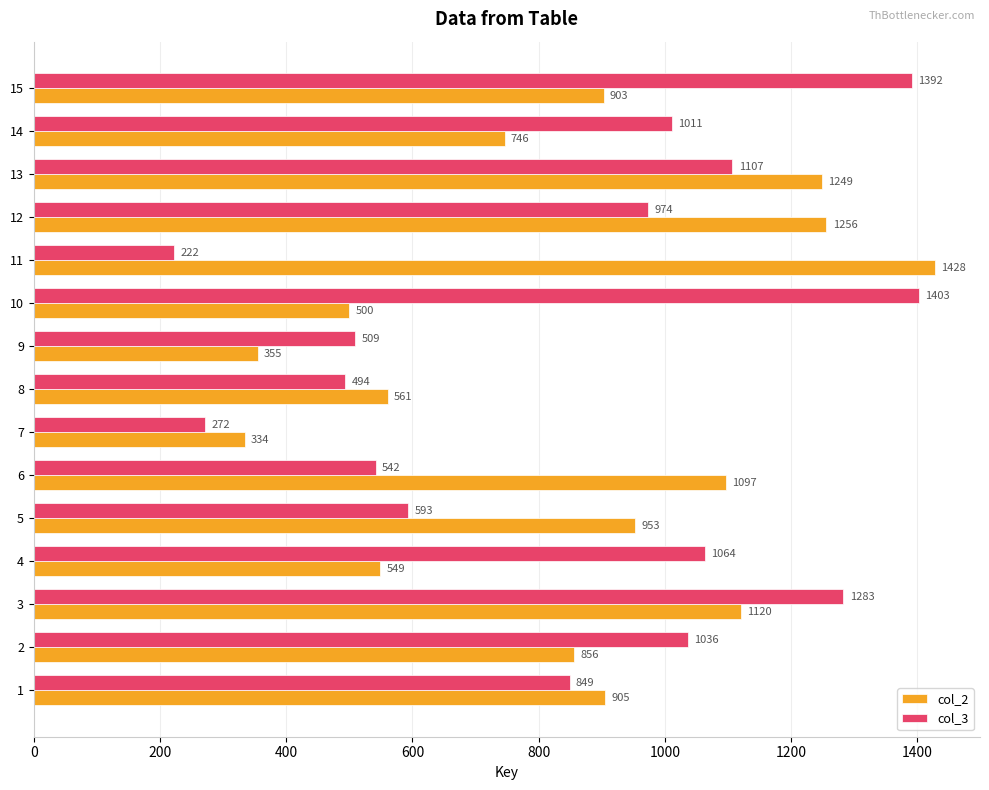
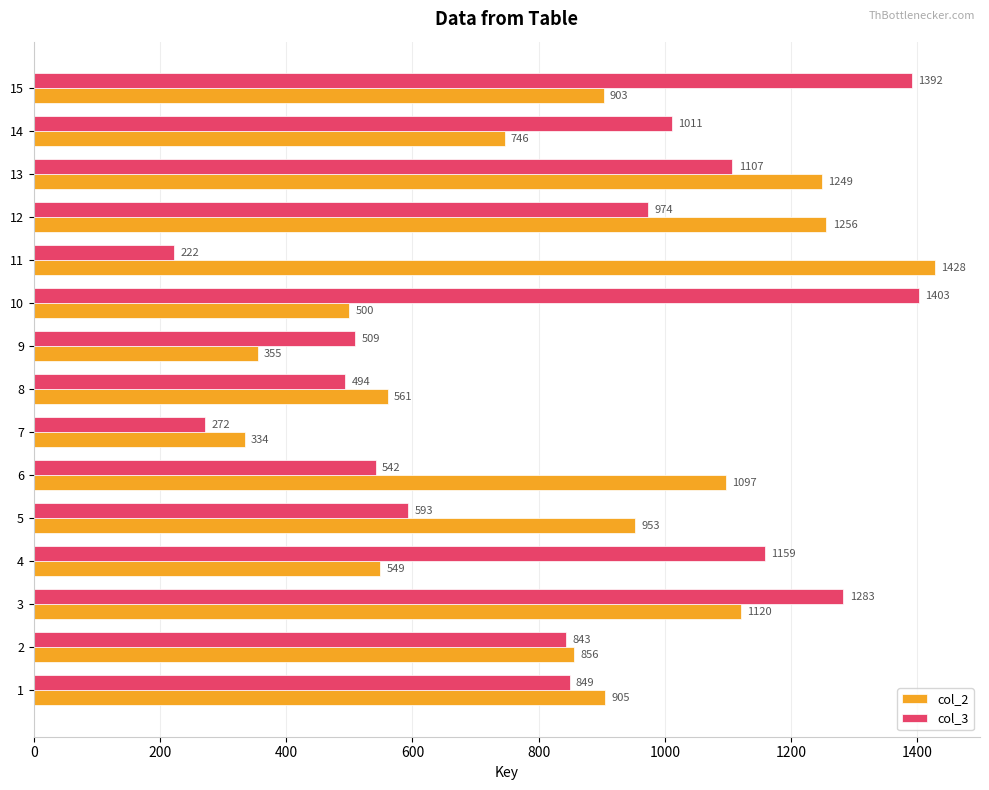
col_3, 4: 1064 -> 1159
col_3, 2: 1036 -> 843
